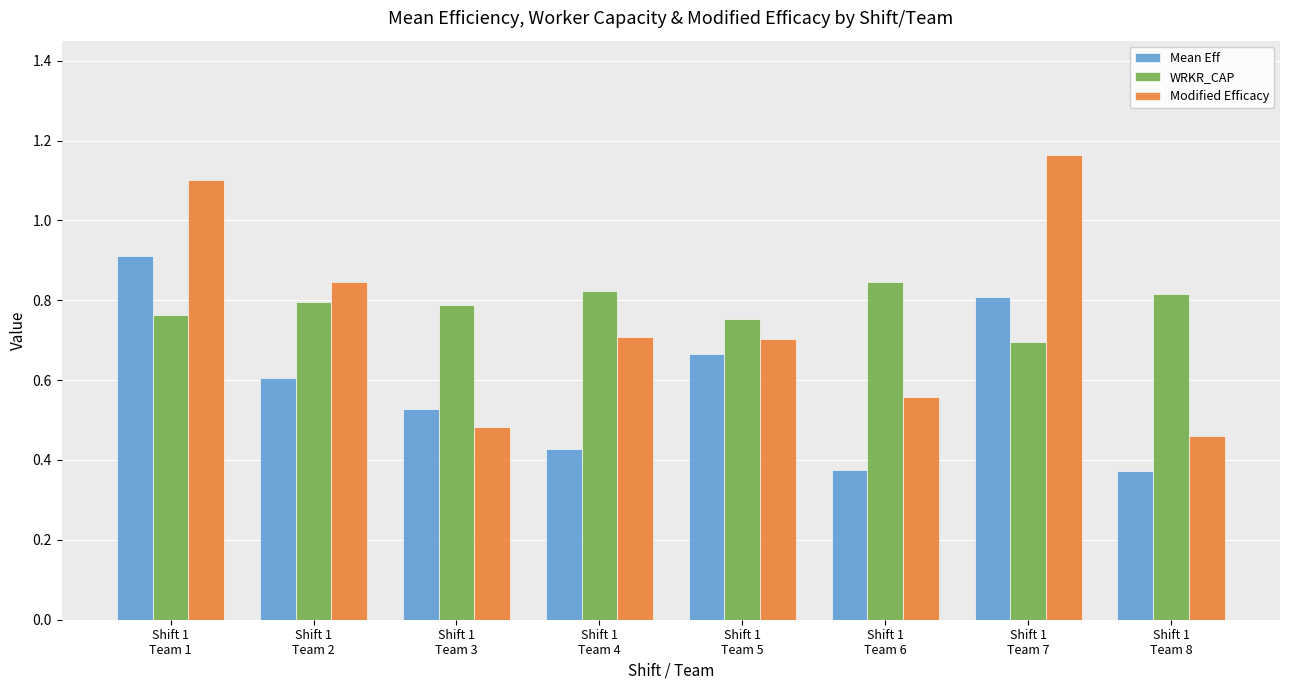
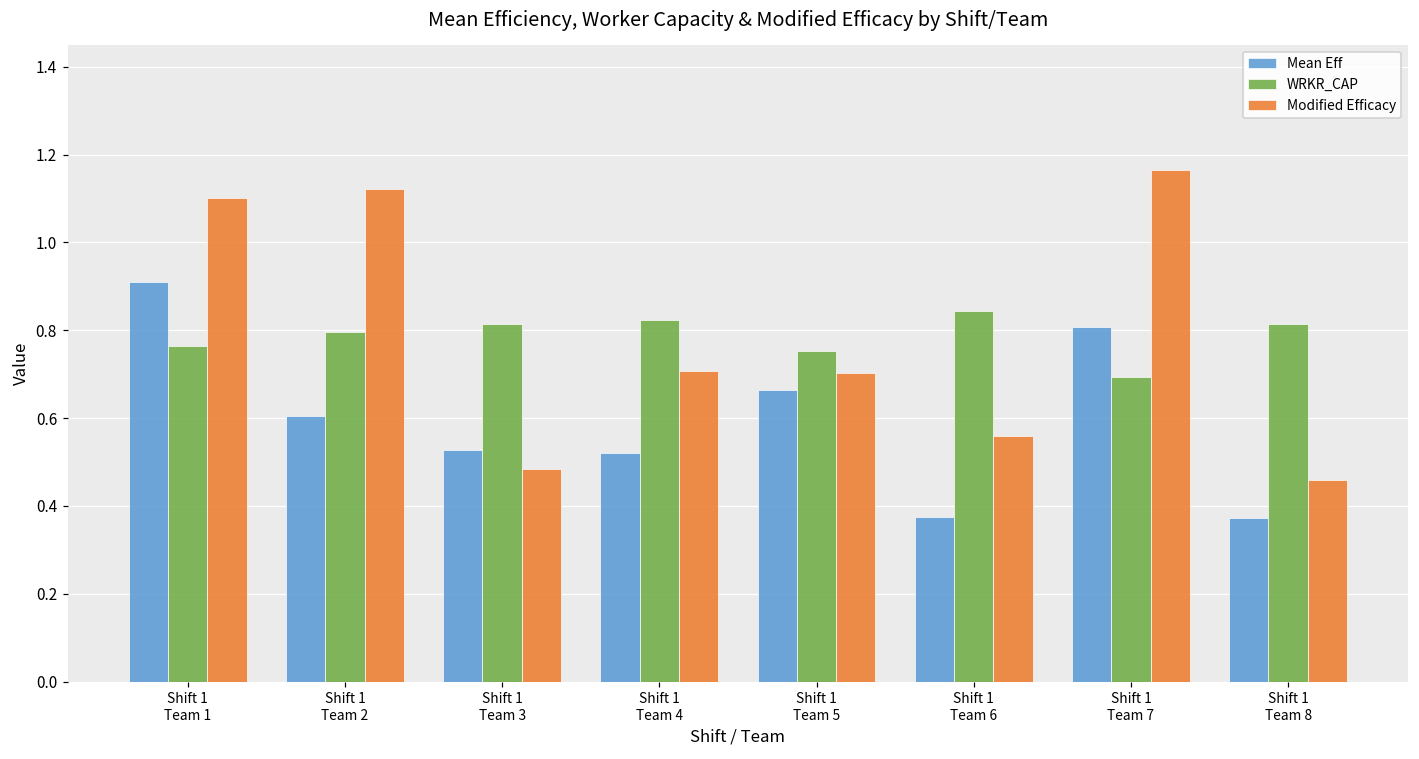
Modified Efficacy, Shift 1 Team 2: 0.85 -> 1.12
WRKR_CAP, Shift 1 Team 3: 0.79 -> 0.82
Mean Eff, Shift 1 Team 4: 0.43 -> 0.52
